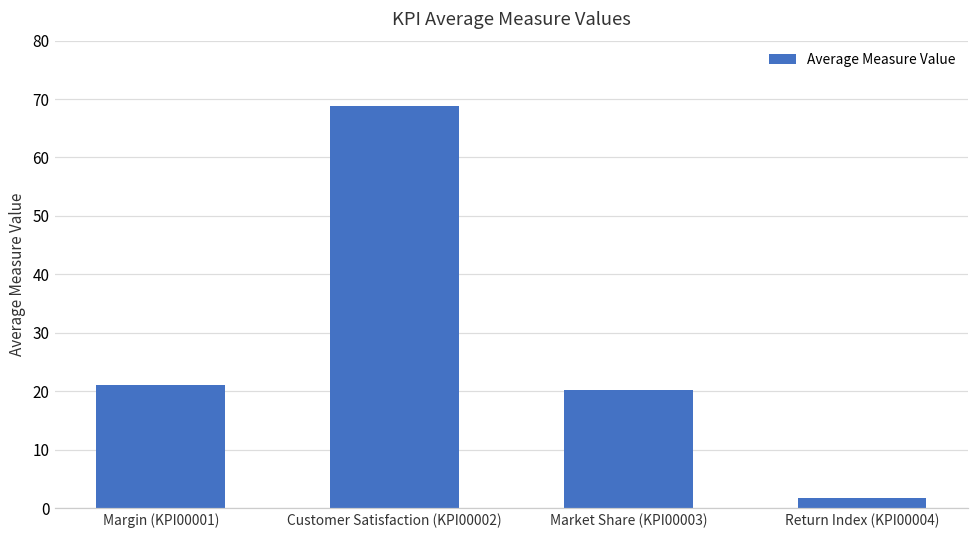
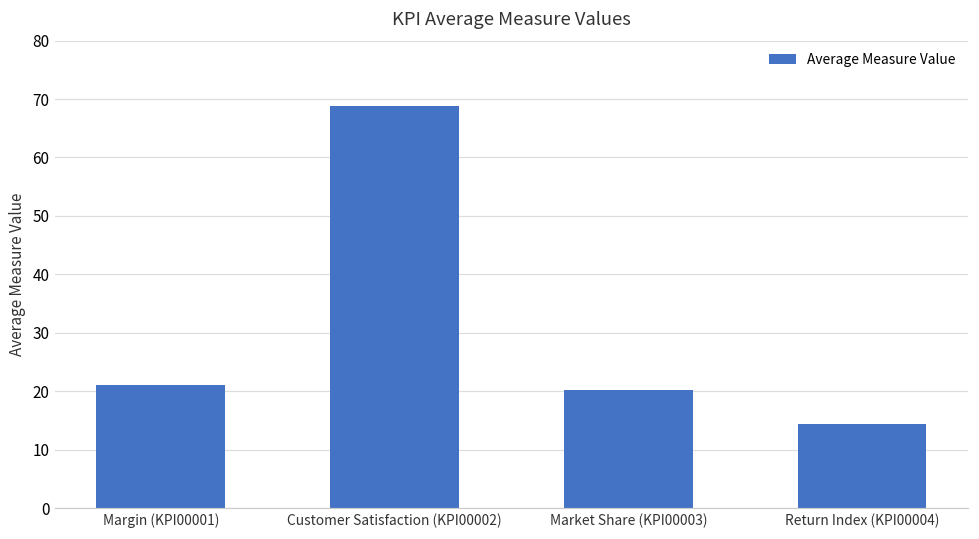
Return Index (KPI00004): 2 -> 14
